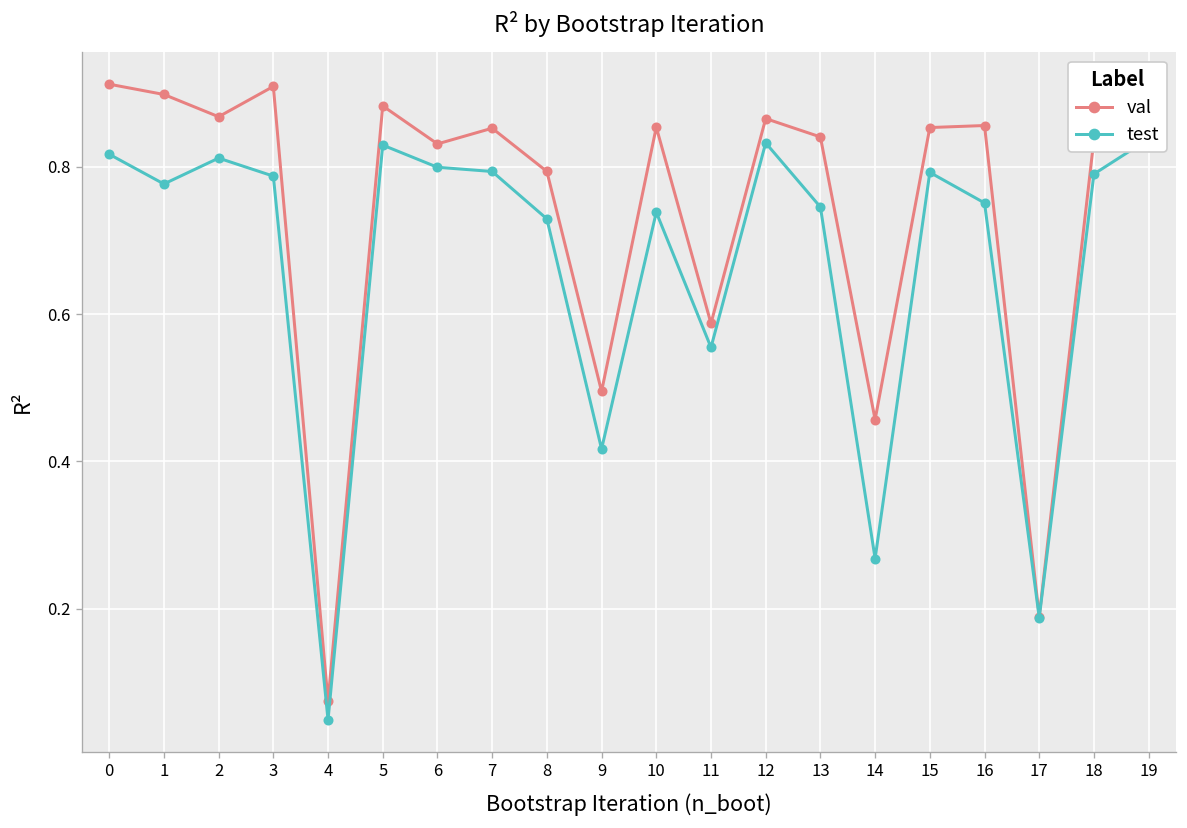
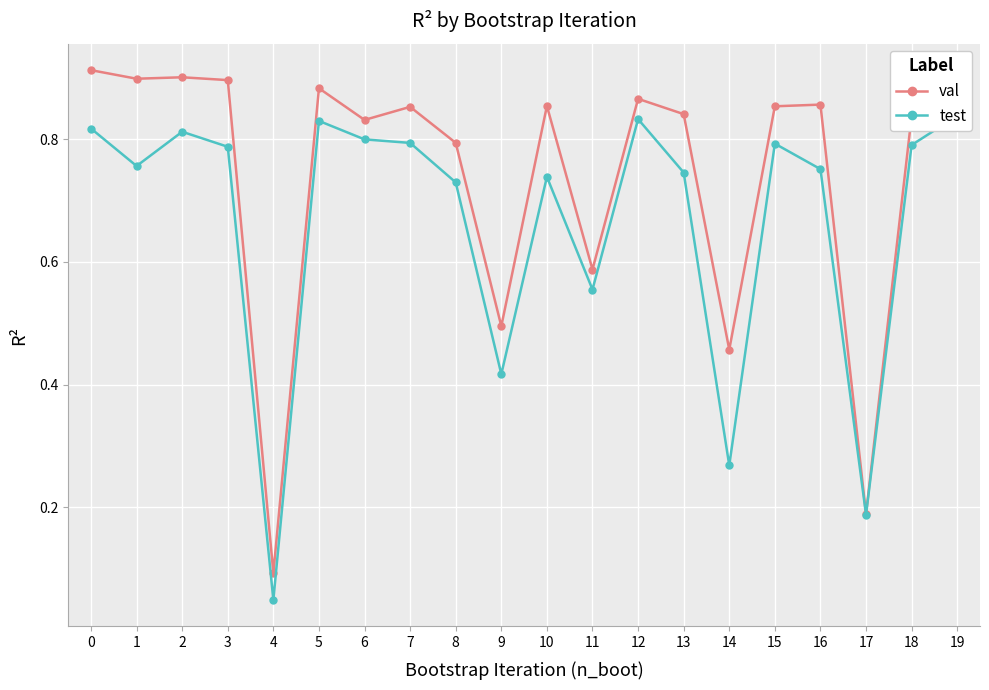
test, 1: 0.78 -> 0.76
val, 2: 0.87 -> 0.90
val, 3: 0.91 -> 0.90
val, 4: 0.07 -> 0.09
